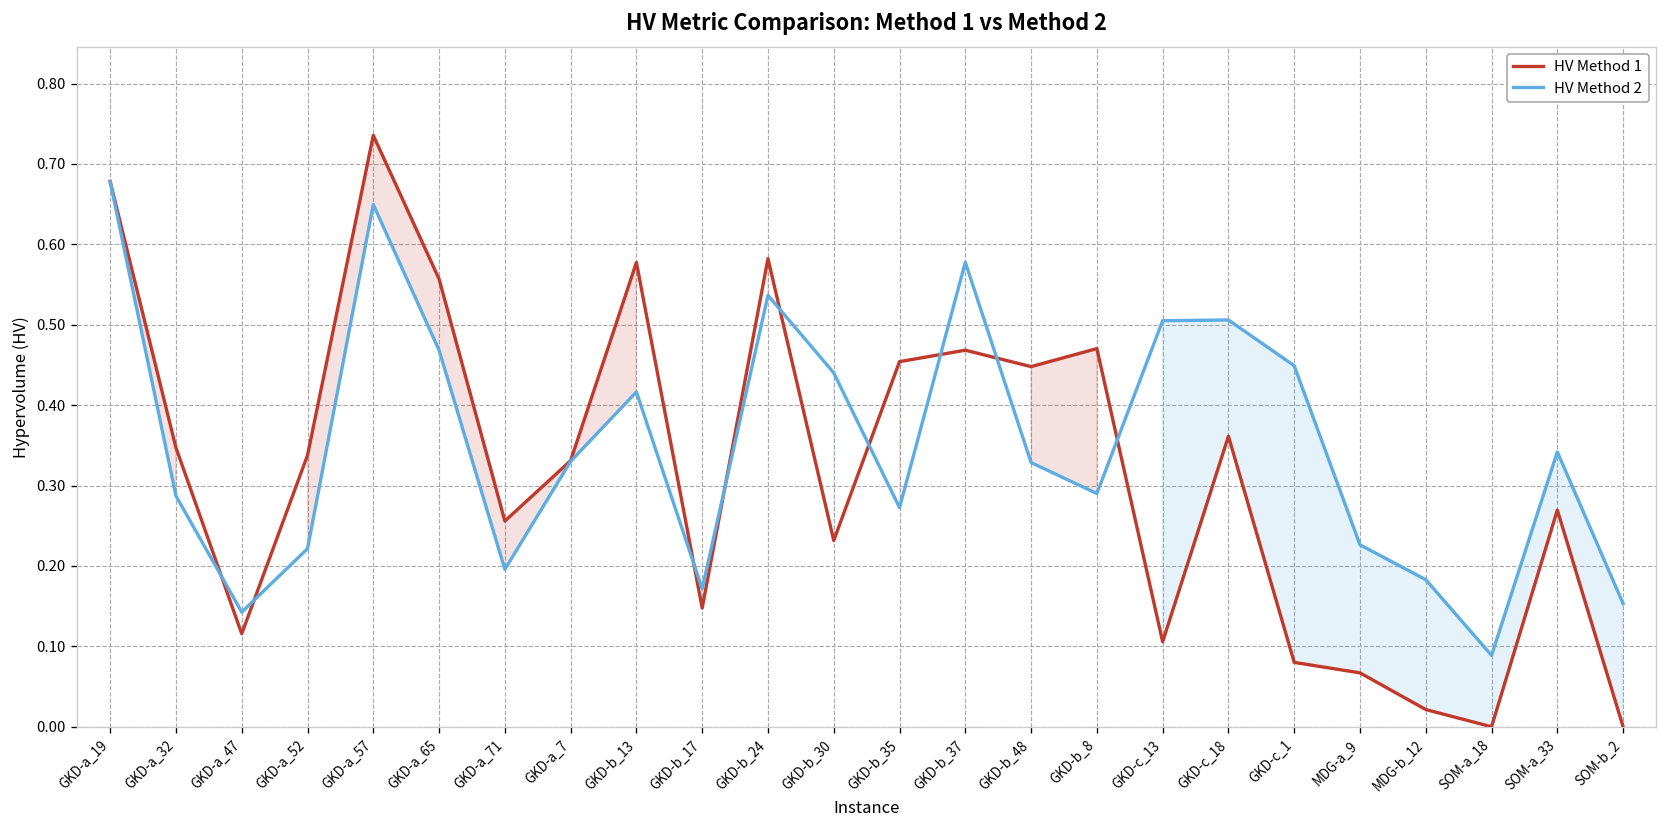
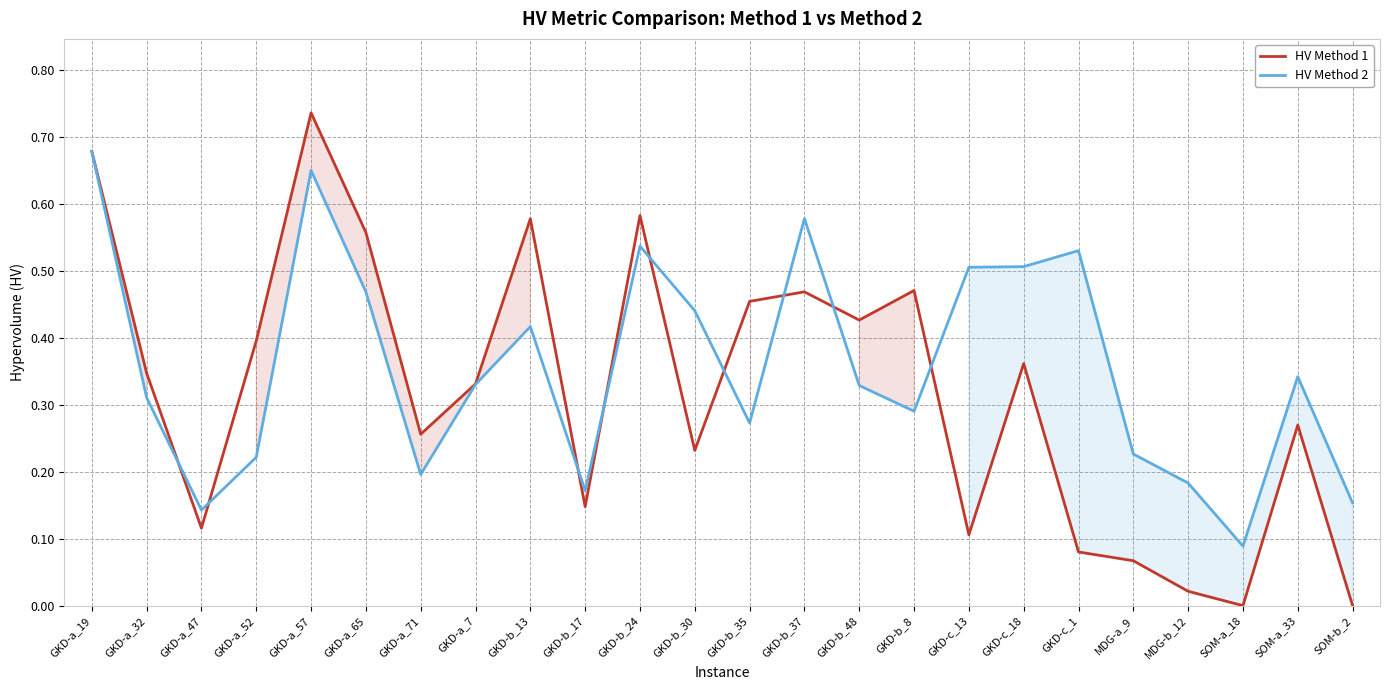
HV Method 2, GKD-a_32: 0.29 -> 0.31
HV Method 1, GKD-a_52: 0.34 -> 0.40
HV Method 1, GKD-b_48: 0.45 -> 0.43
HV Method 2, GKD-c_1: 0.45 -> 0.53
